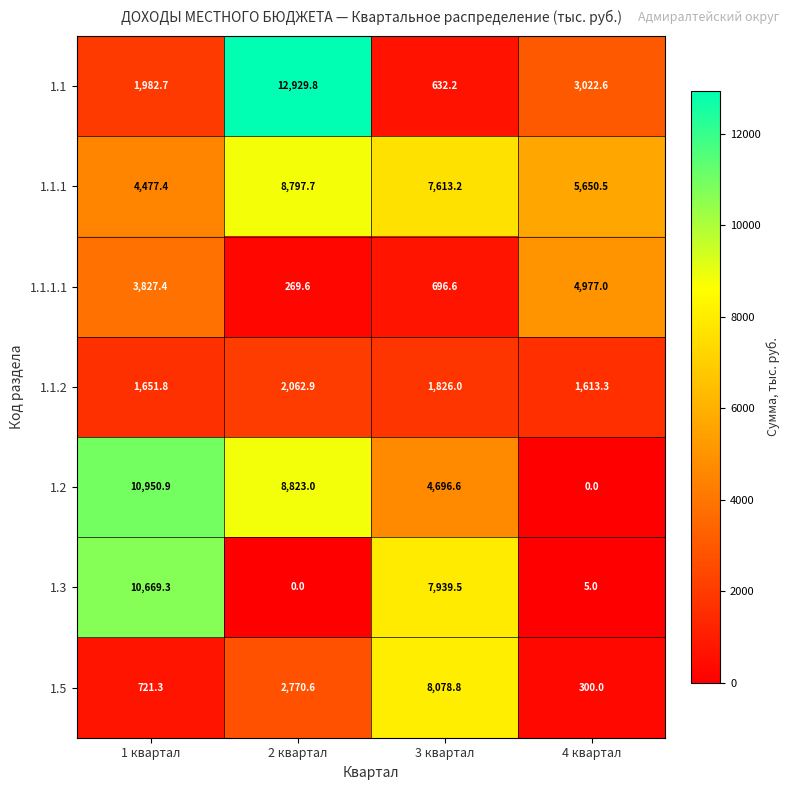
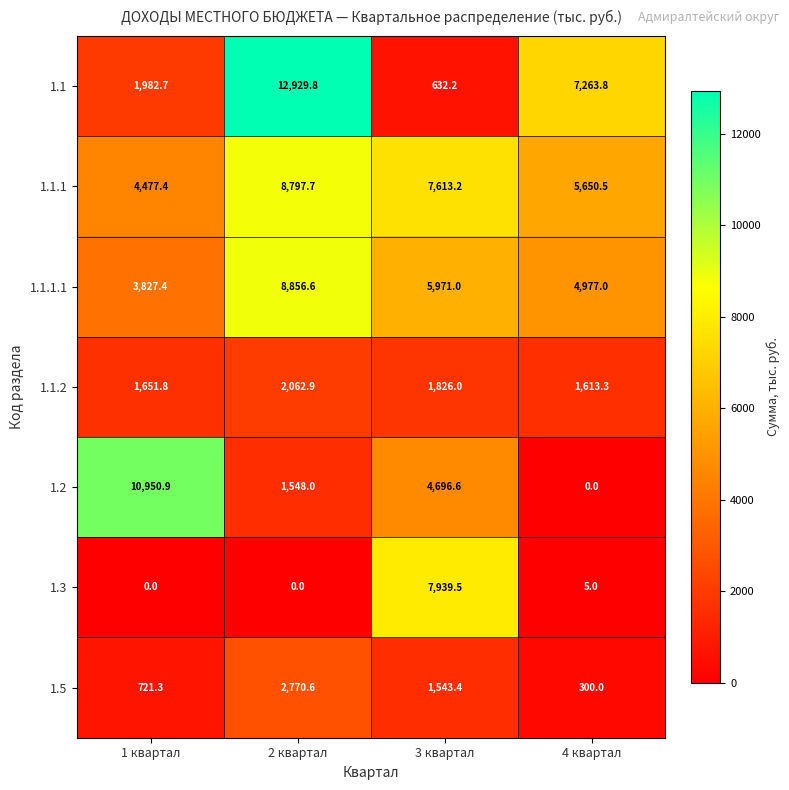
1.1, 4 квартал: 3,022.6 -> 7,263.8
1.1.1.1, 2 квартал: 269.6 -> 8,856.6
1.1.1.1, 3 квартал: 696.6 -> 5,971.0
1.2, 2 квартал: 8,823.0 -> 1,548.0
1.3, 1 квартал: 10,669.3 -> 0.0
1.5, 3 квартал: 8,078.8 -> 1,543.4
